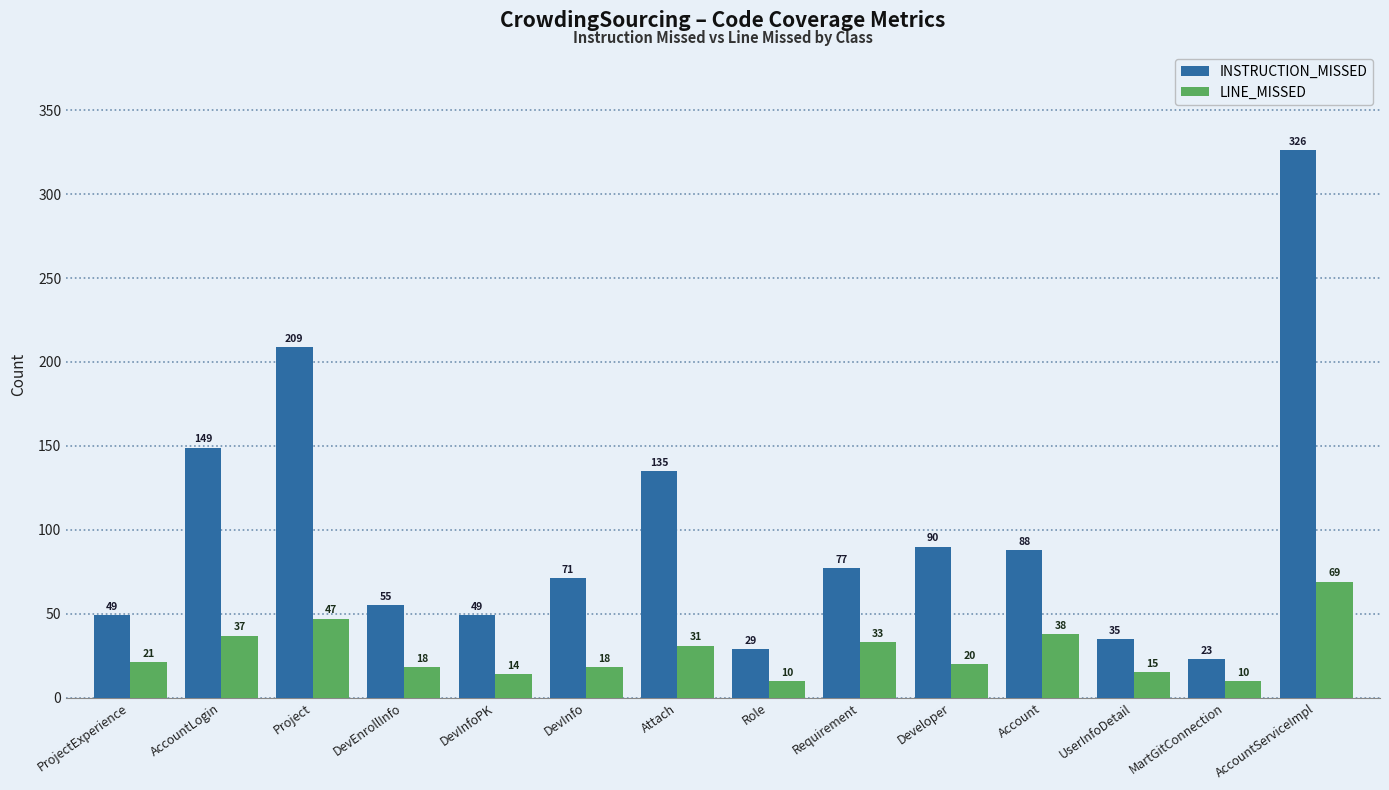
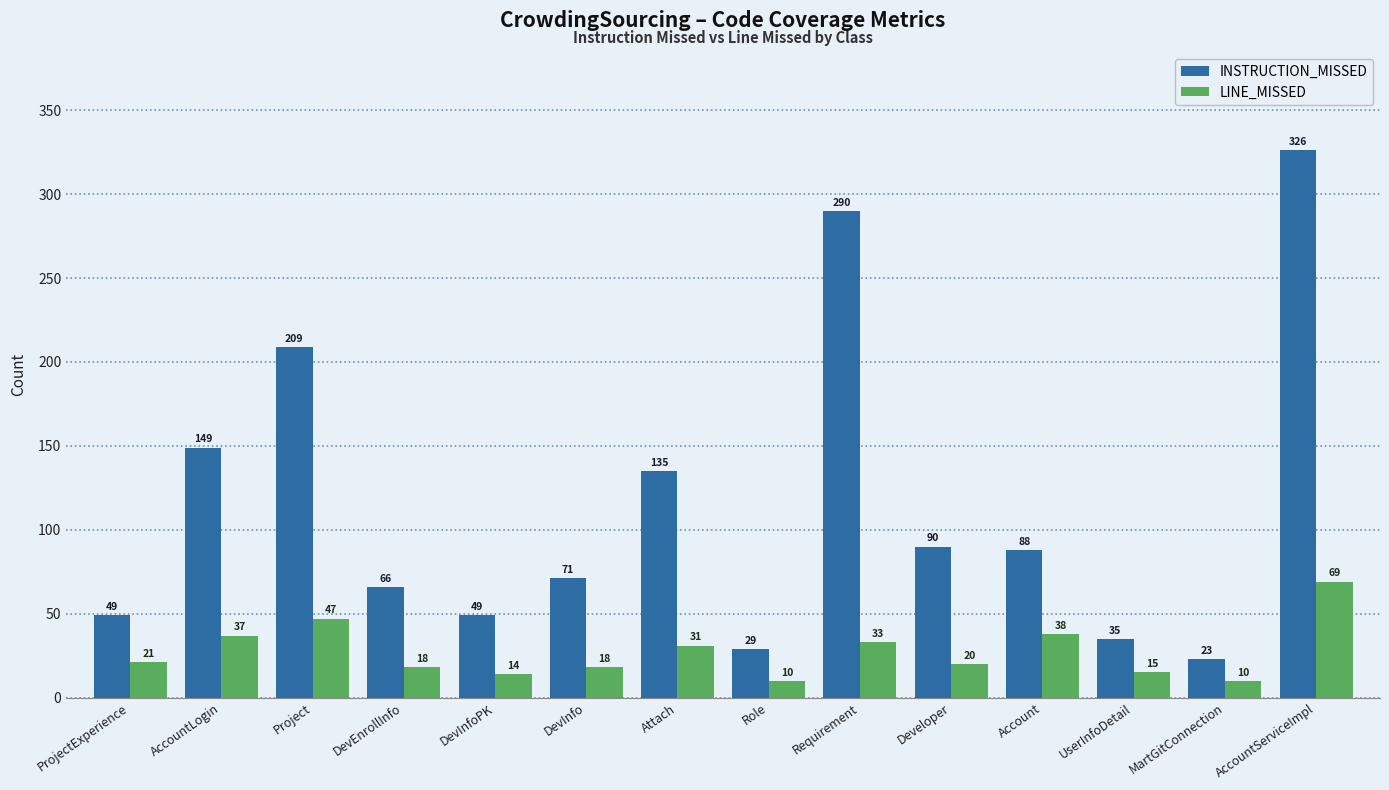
INSTRUCTION_MISSED, DevEnrollInfo: 55 -> 66
INSTRUCTION_MISSED, Requirement: 77 -> 290
